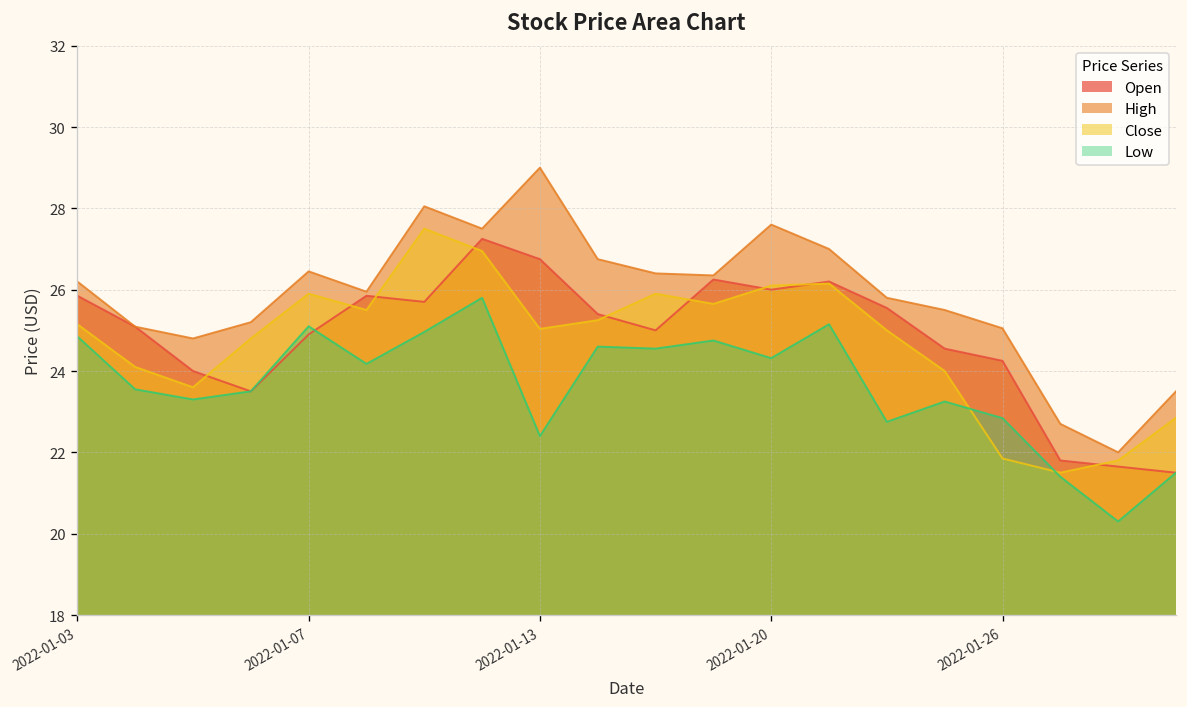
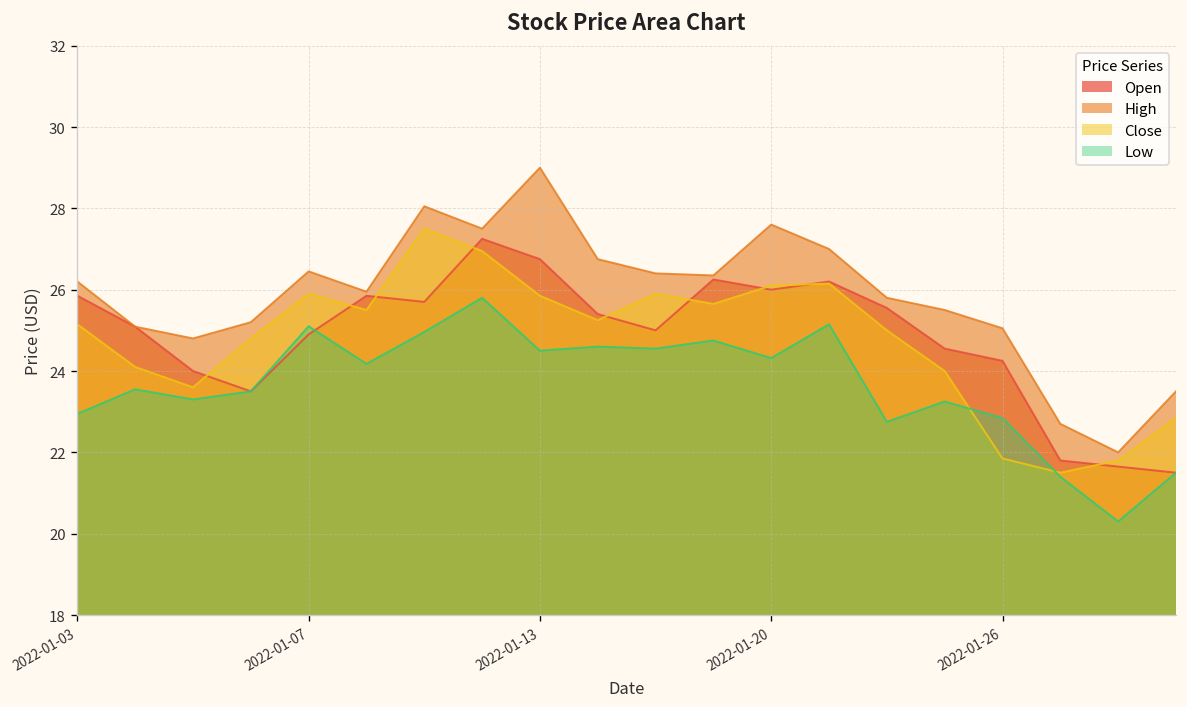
Low, 2022-01-03: 24.9 -> 22.9
Close, 2022-01-13: 25.0 -> 25.9
Low, 2022-01-13: 22.4 -> 24.5
